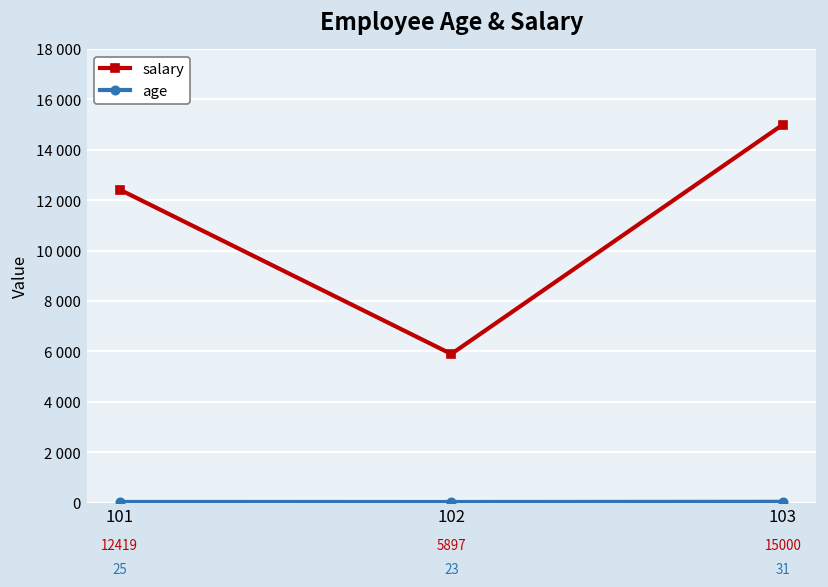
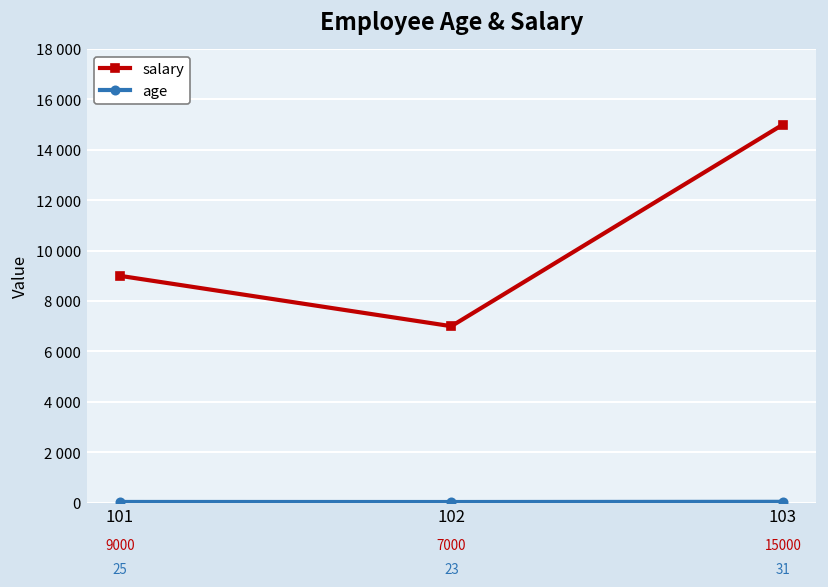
salary, 101: 12419 -> 9000
salary, 102: 5897 -> 7000
